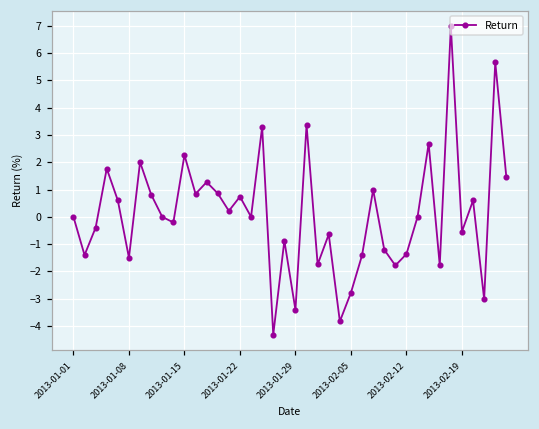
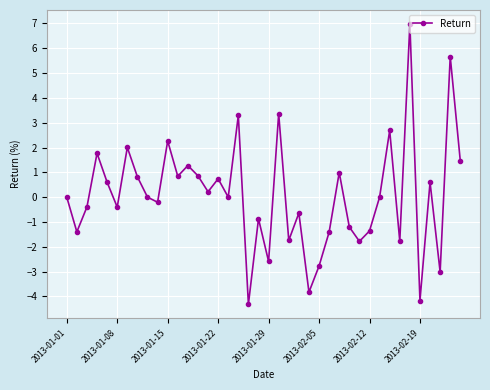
2013-01-08: -1.5 -> -0.4
2013-01-29: -3.4 -> -2.6
2013-02-19: -0.5 -> -4.2
